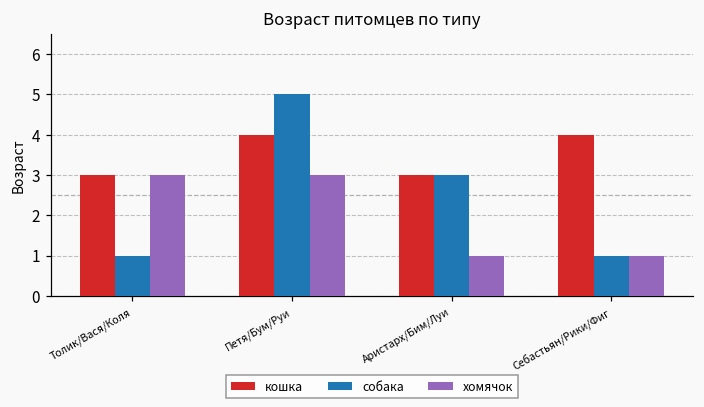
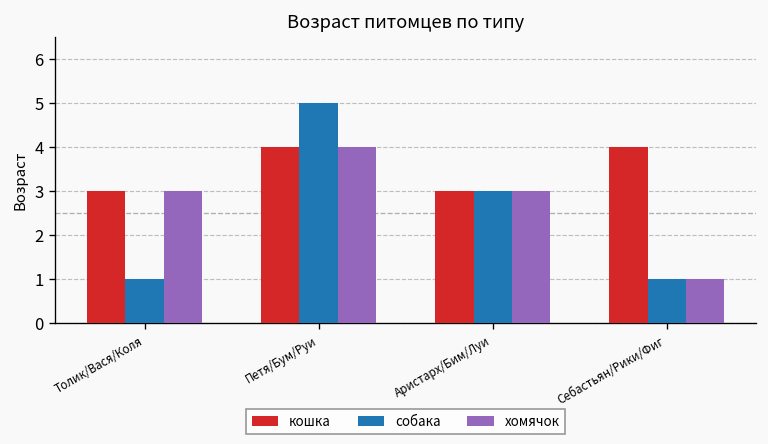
хомячок, Петя/Бум/Руи: 3 -> 4
хомячок, Аристарх/Бим/Луи: 1 -> 3
